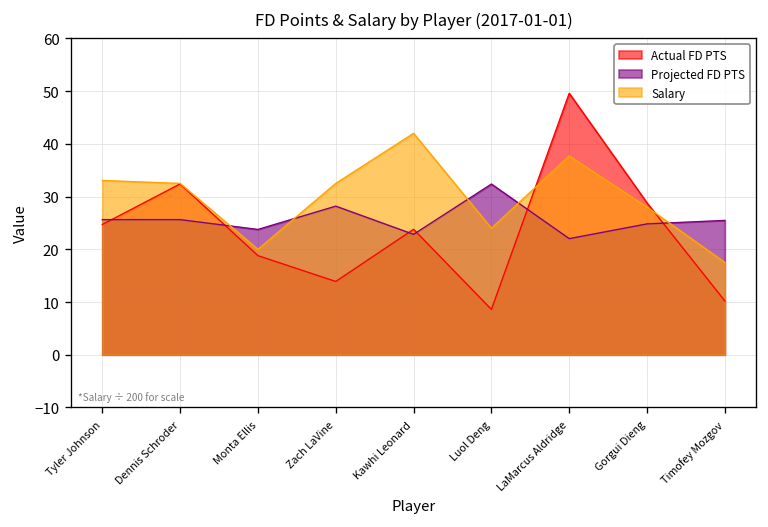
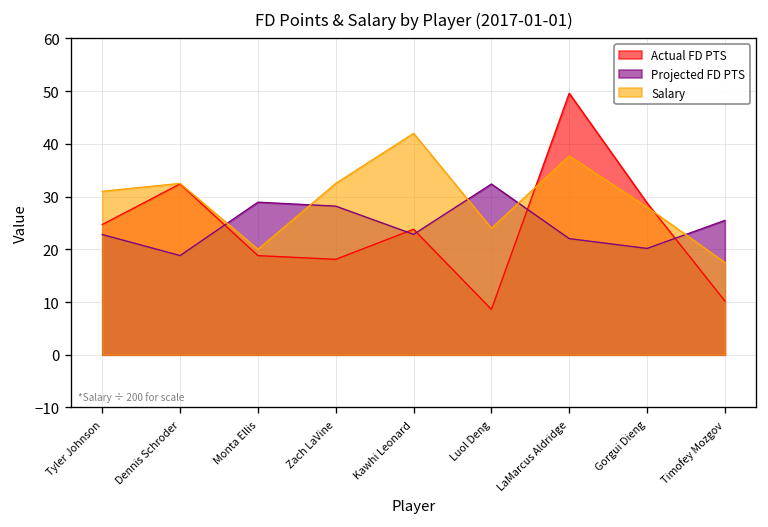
Projected FD PTS, Tyler Johnson: 26 -> 23
Salary, Tyler Johnson: 33 -> 31
Projected FD PTS, Dennis Schroder: 26 -> 19
Projected FD PTS, Monta Ellis: 24 -> 29
Actual FD PTS, Zach LaVine: 14 -> 18
Projected FD PTS, Gorgui Dieng: 25 -> 20
